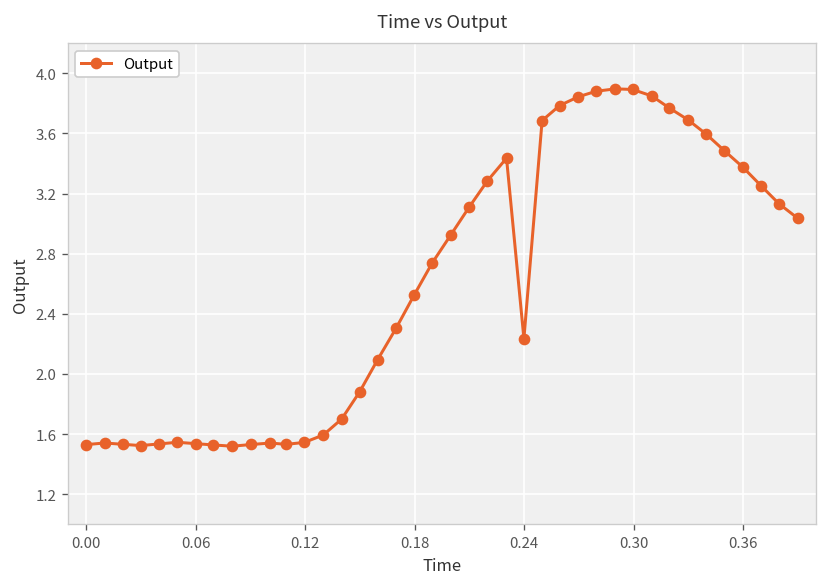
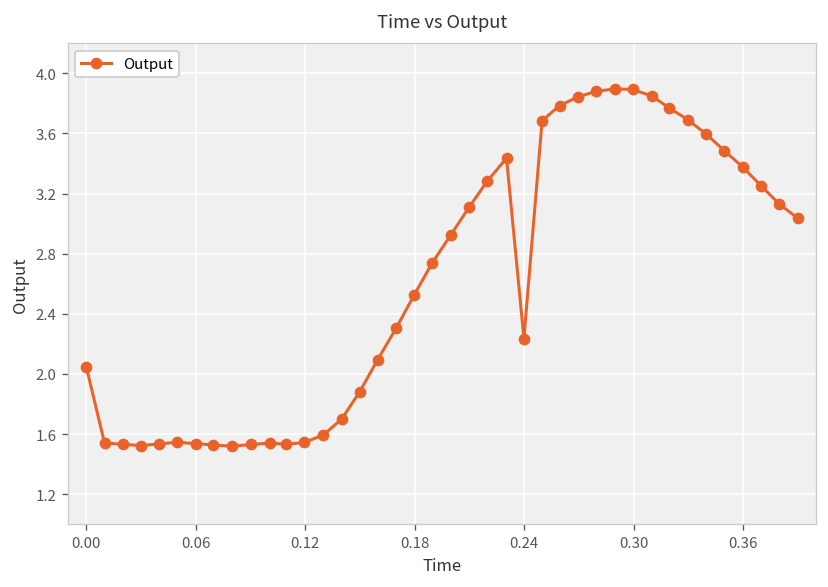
0.00: 1.53 -> 2.05
